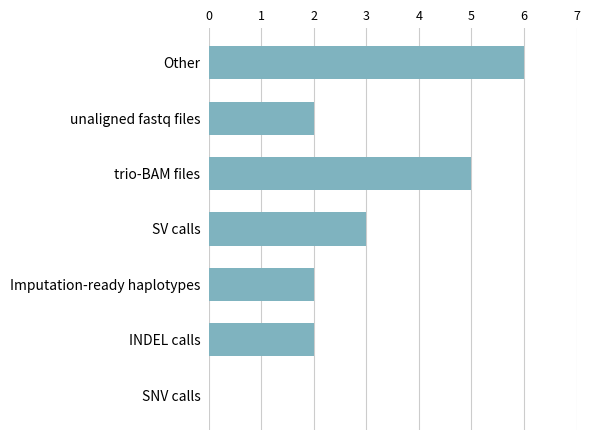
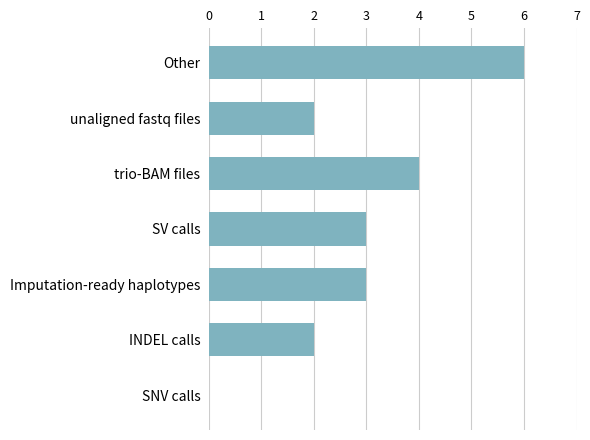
trio-BAM files: 5 -> 4
Imputation-ready haplotypes: 2 -> 3
